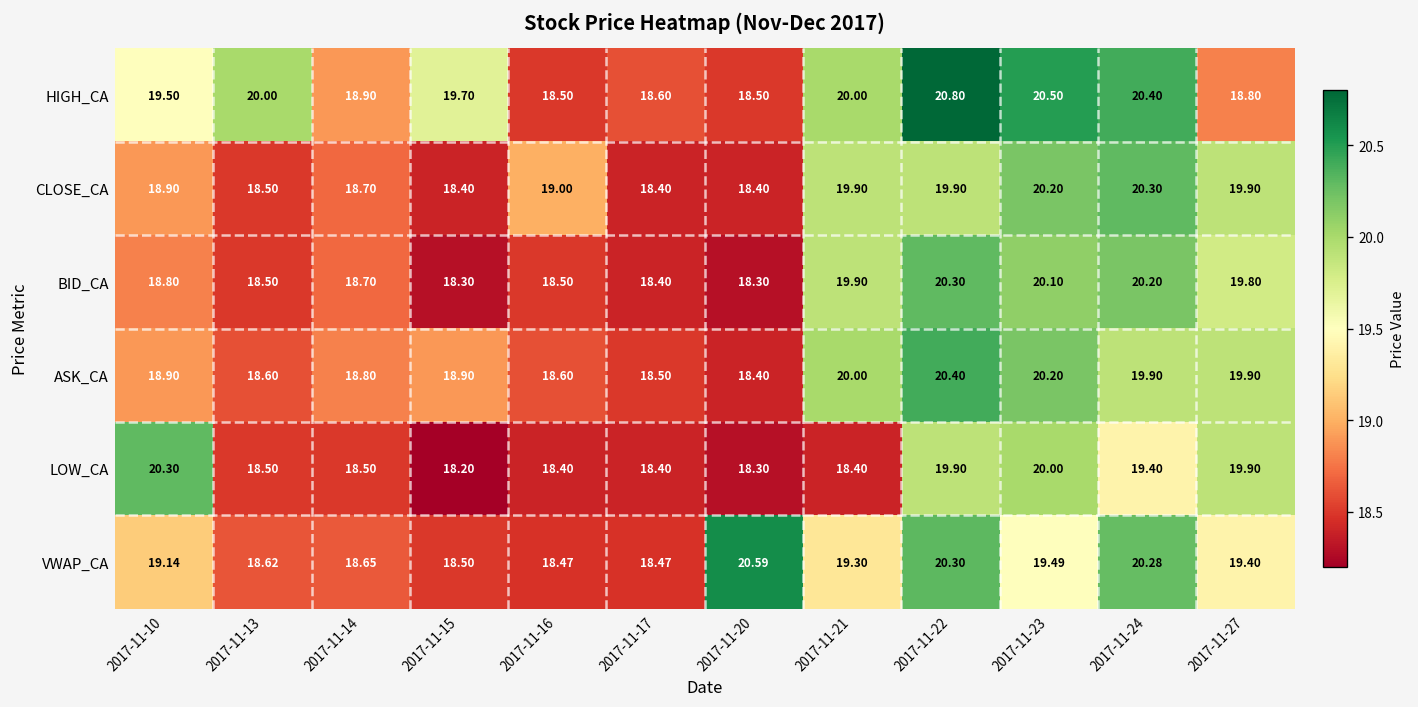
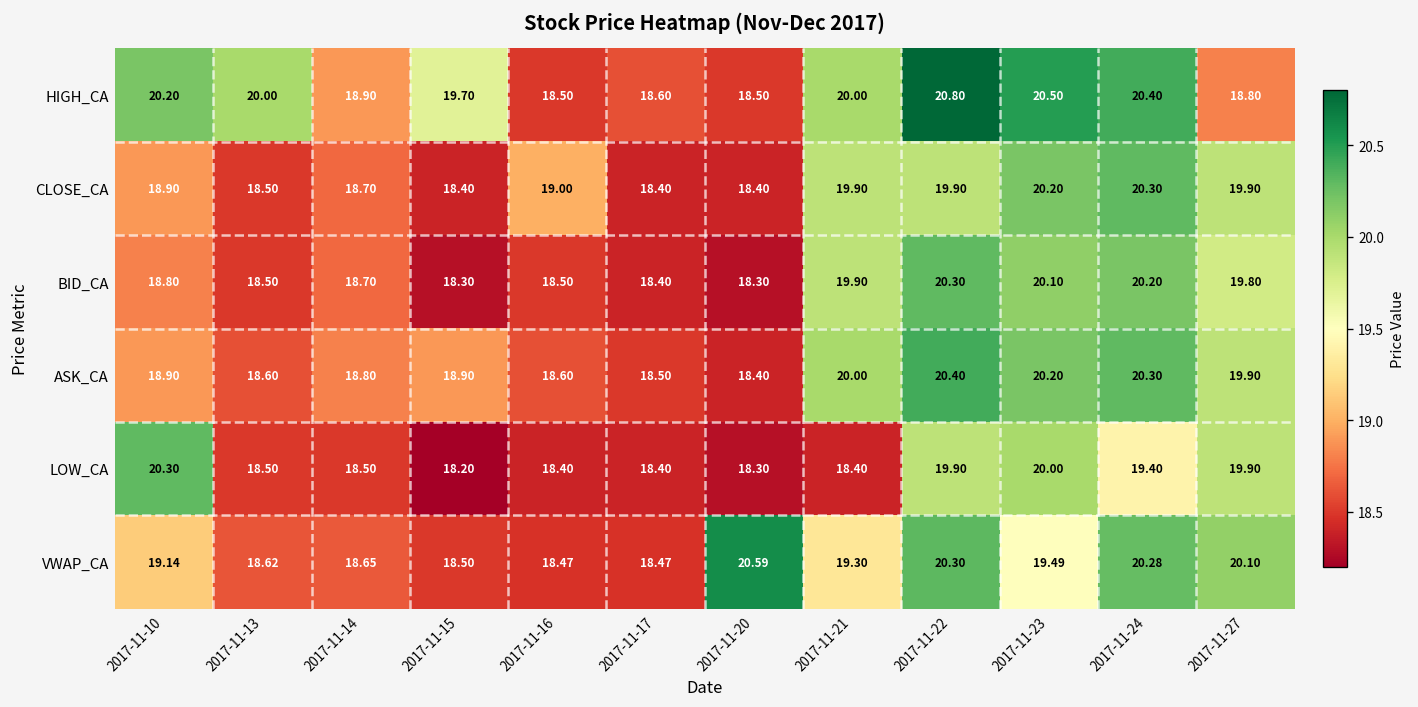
HIGH_CA, 2017-11-10: 19.50 -> 20.20
ASK_CA, 2017-11-24: 19.90 -> 20.30
VWAP_CA, 2017-11-27: 19.40 -> 20.10
